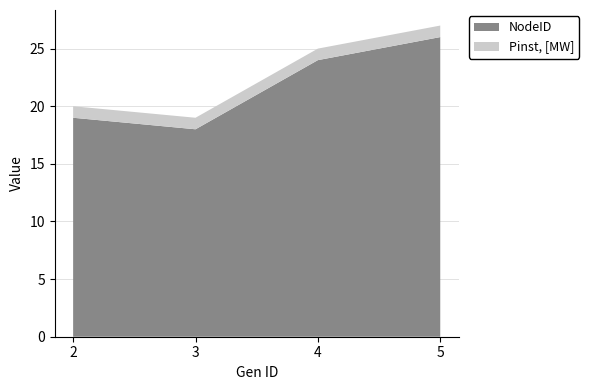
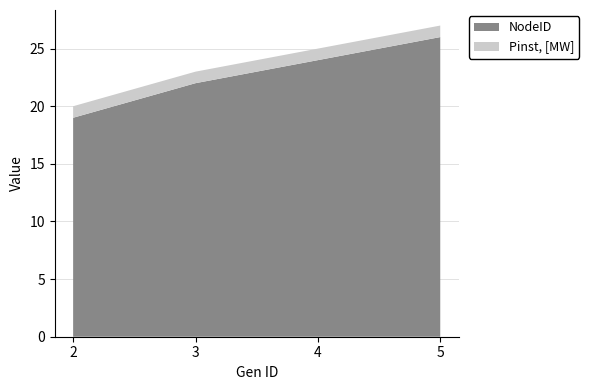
NodeID, 3: 18 -> 22
